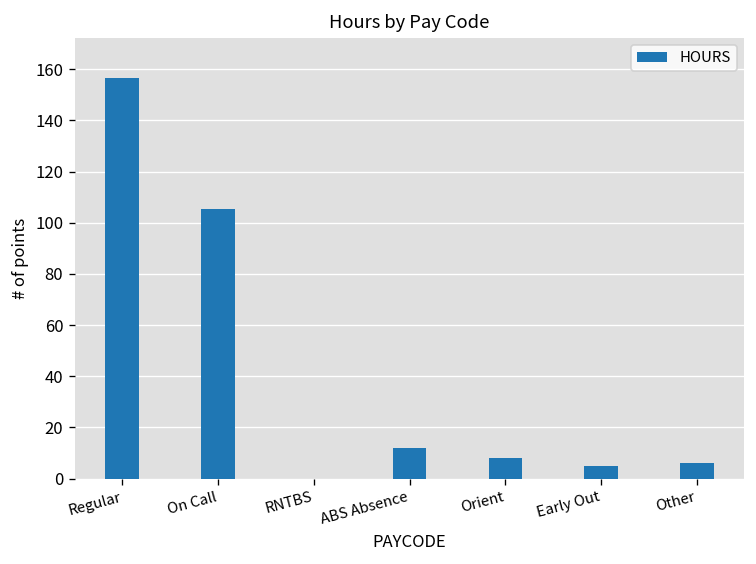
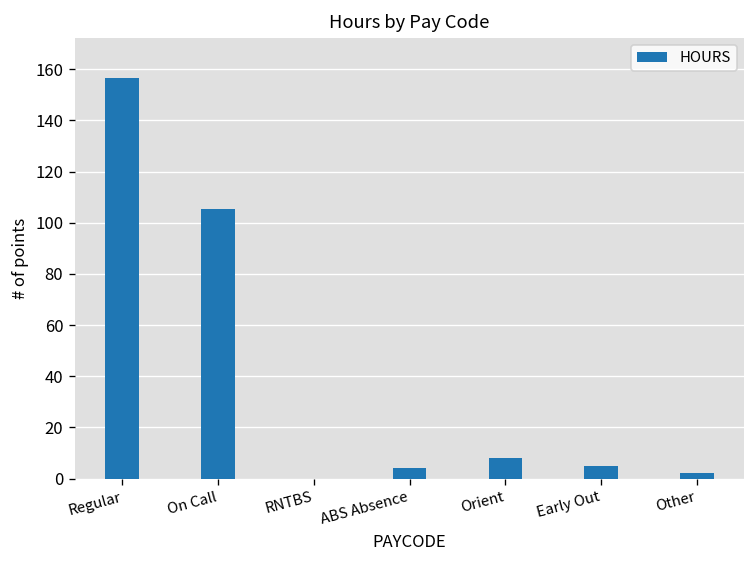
ABS Absence: 12 -> 4
Other: 6 -> 2
